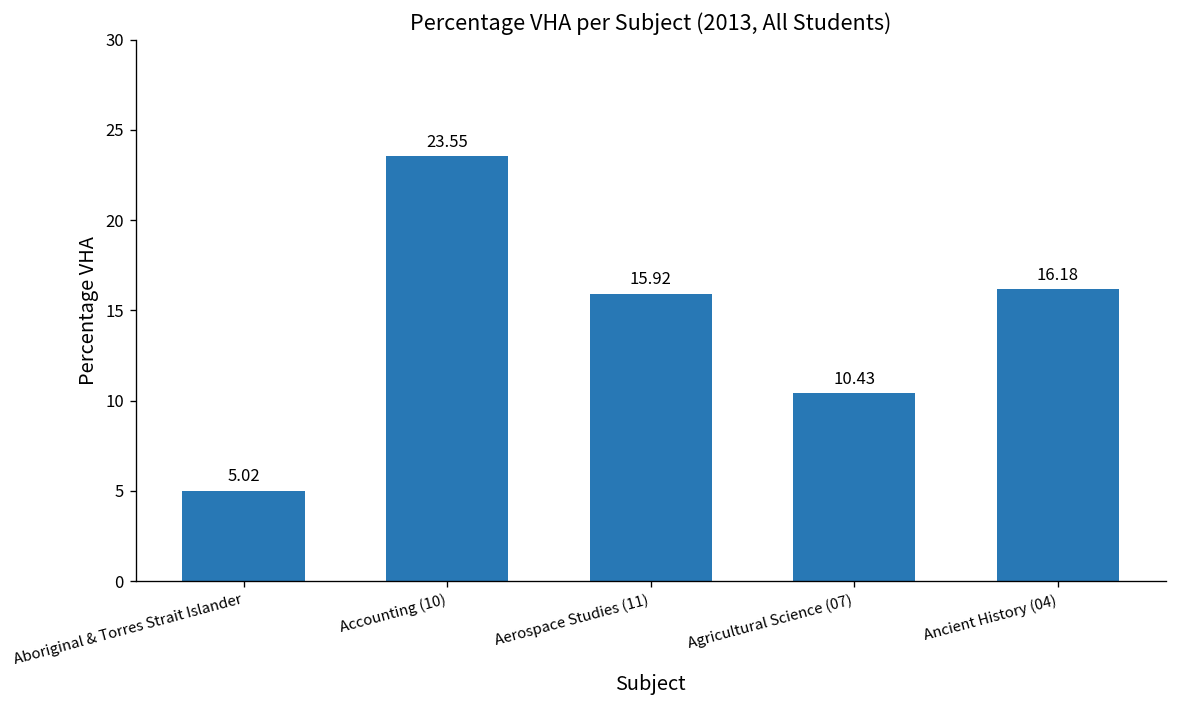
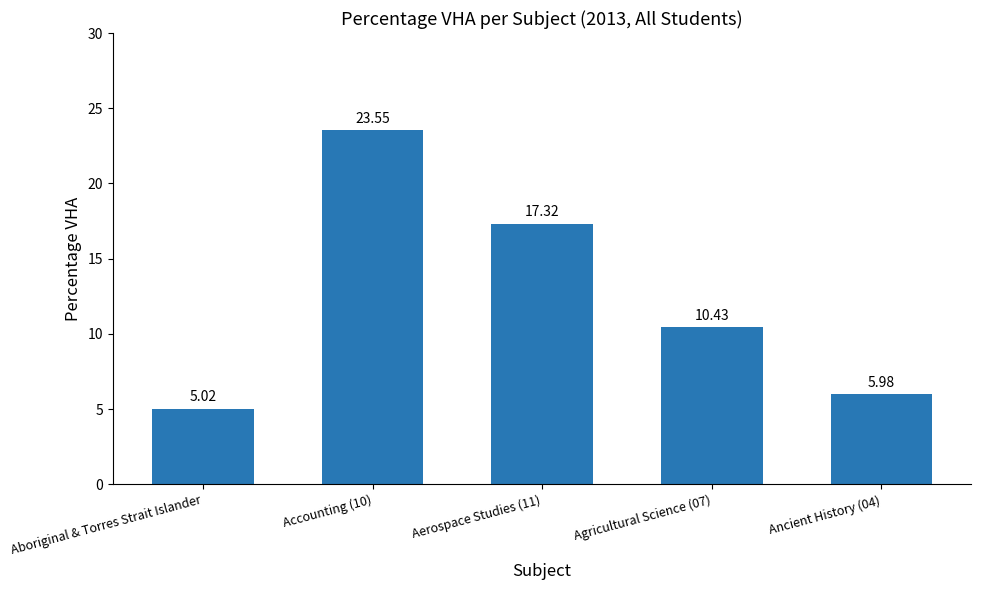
Aerospace Studies (11): 15.92 -> 17.32
Ancient History (04): 16.18 -> 5.98
